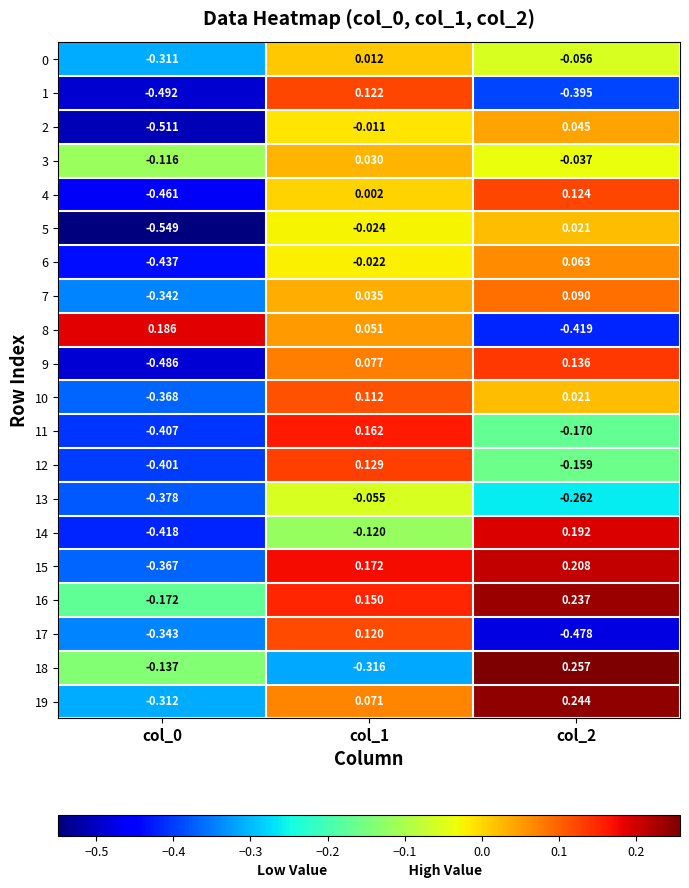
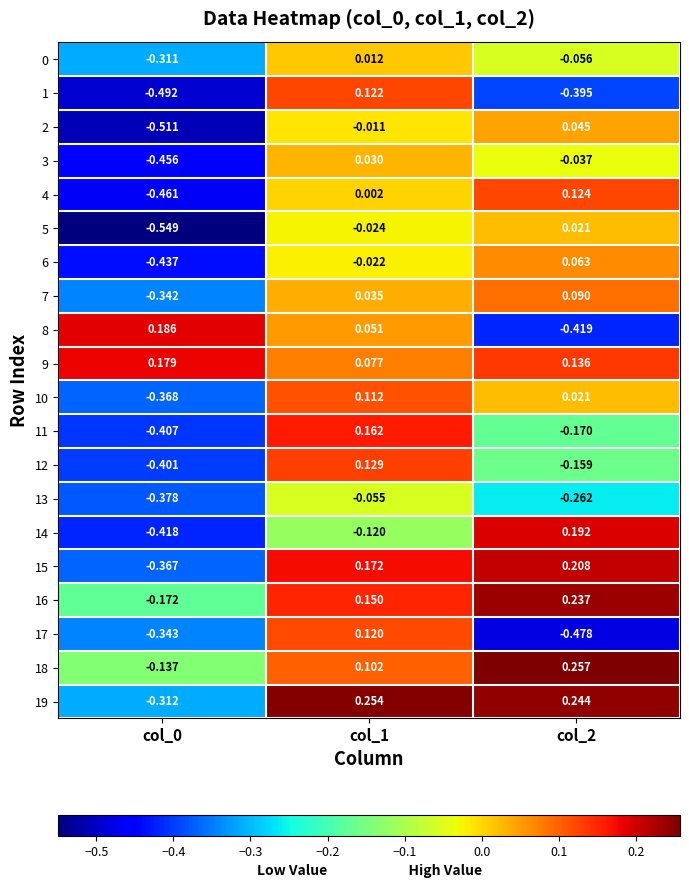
3, col_0: -0.116 -> -0.456
9, col_0: -0.486 -> 0.179
18, col_1: -0.316 -> 0.102
19, col_1: 0.071 -> 0.254
